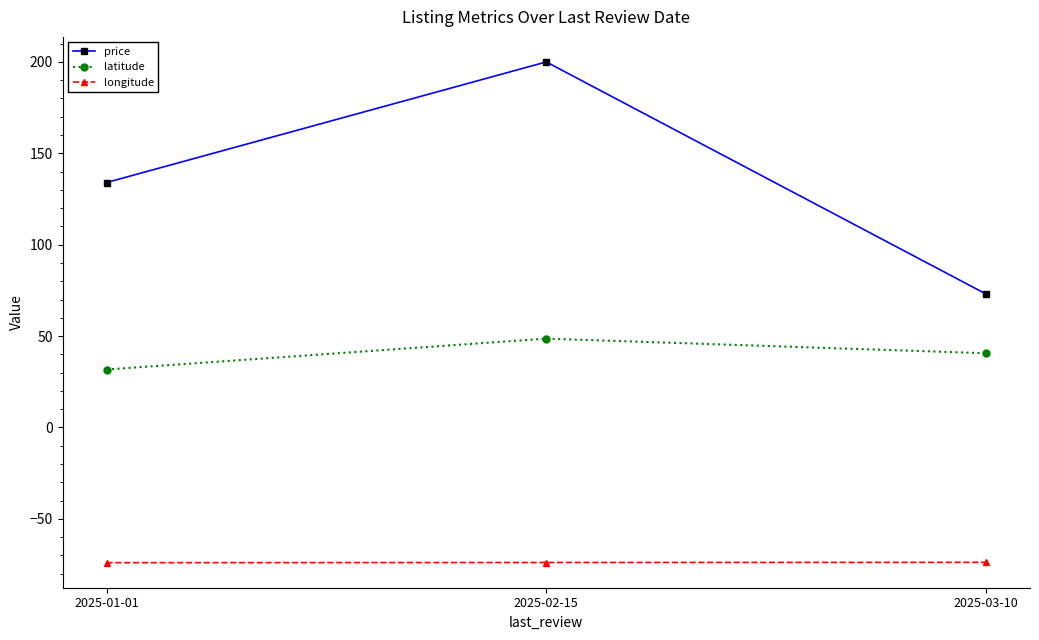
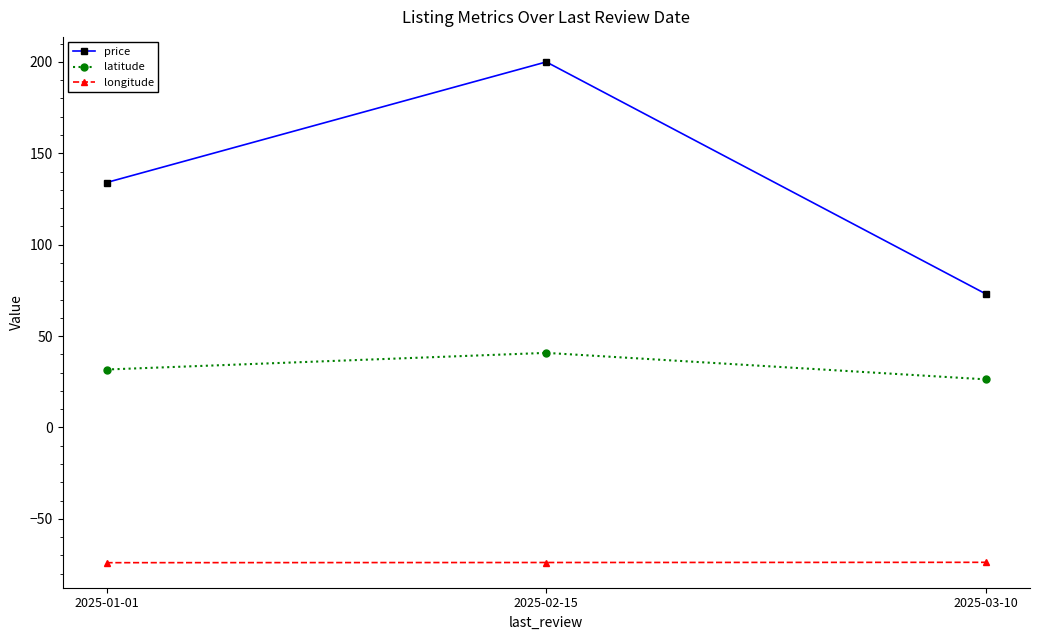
latitude, 2025-02-15: 49 -> 41
latitude, 2025-03-10: 41 -> 26
